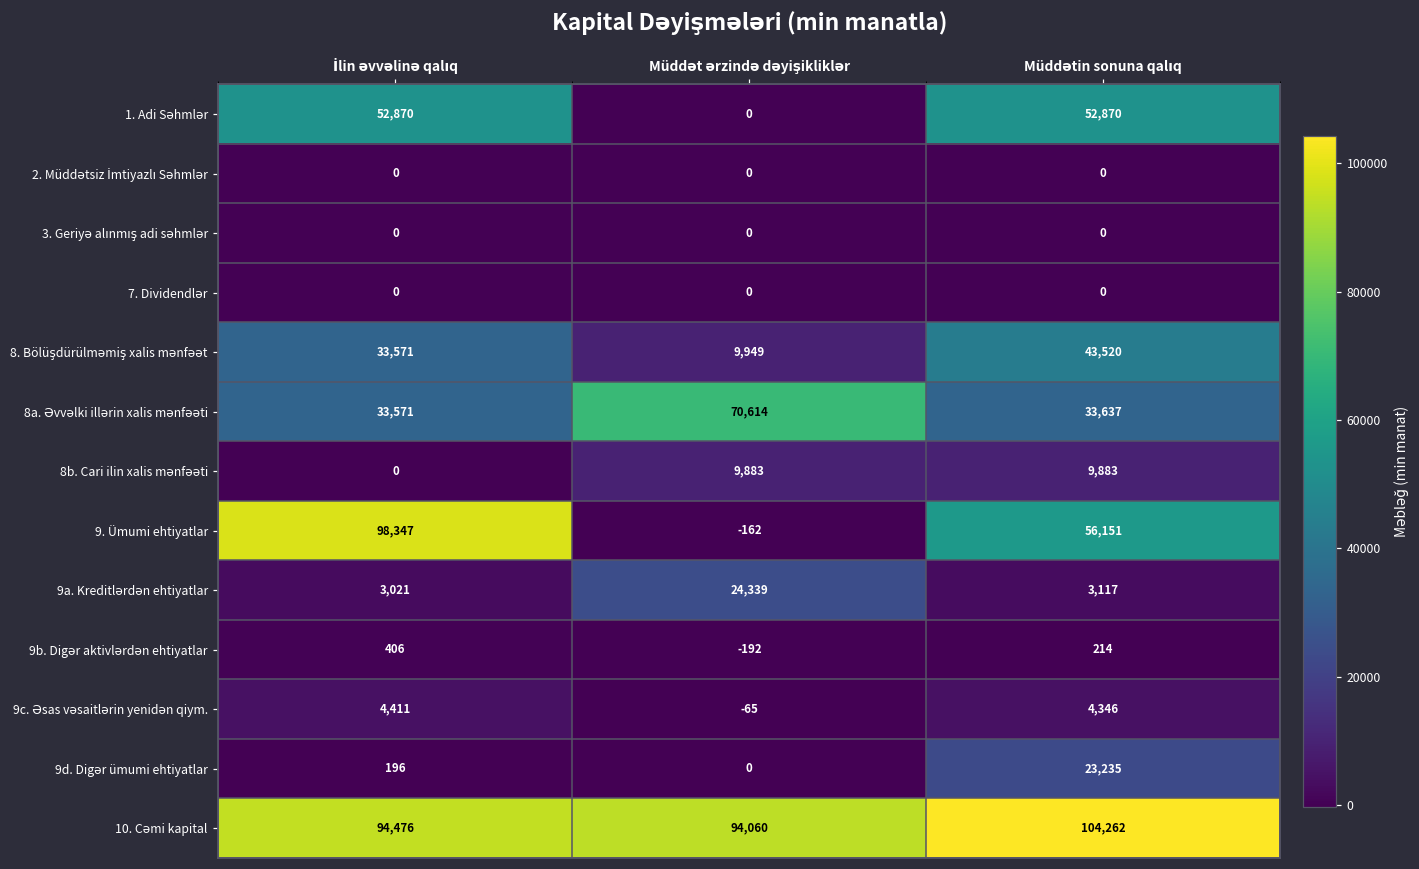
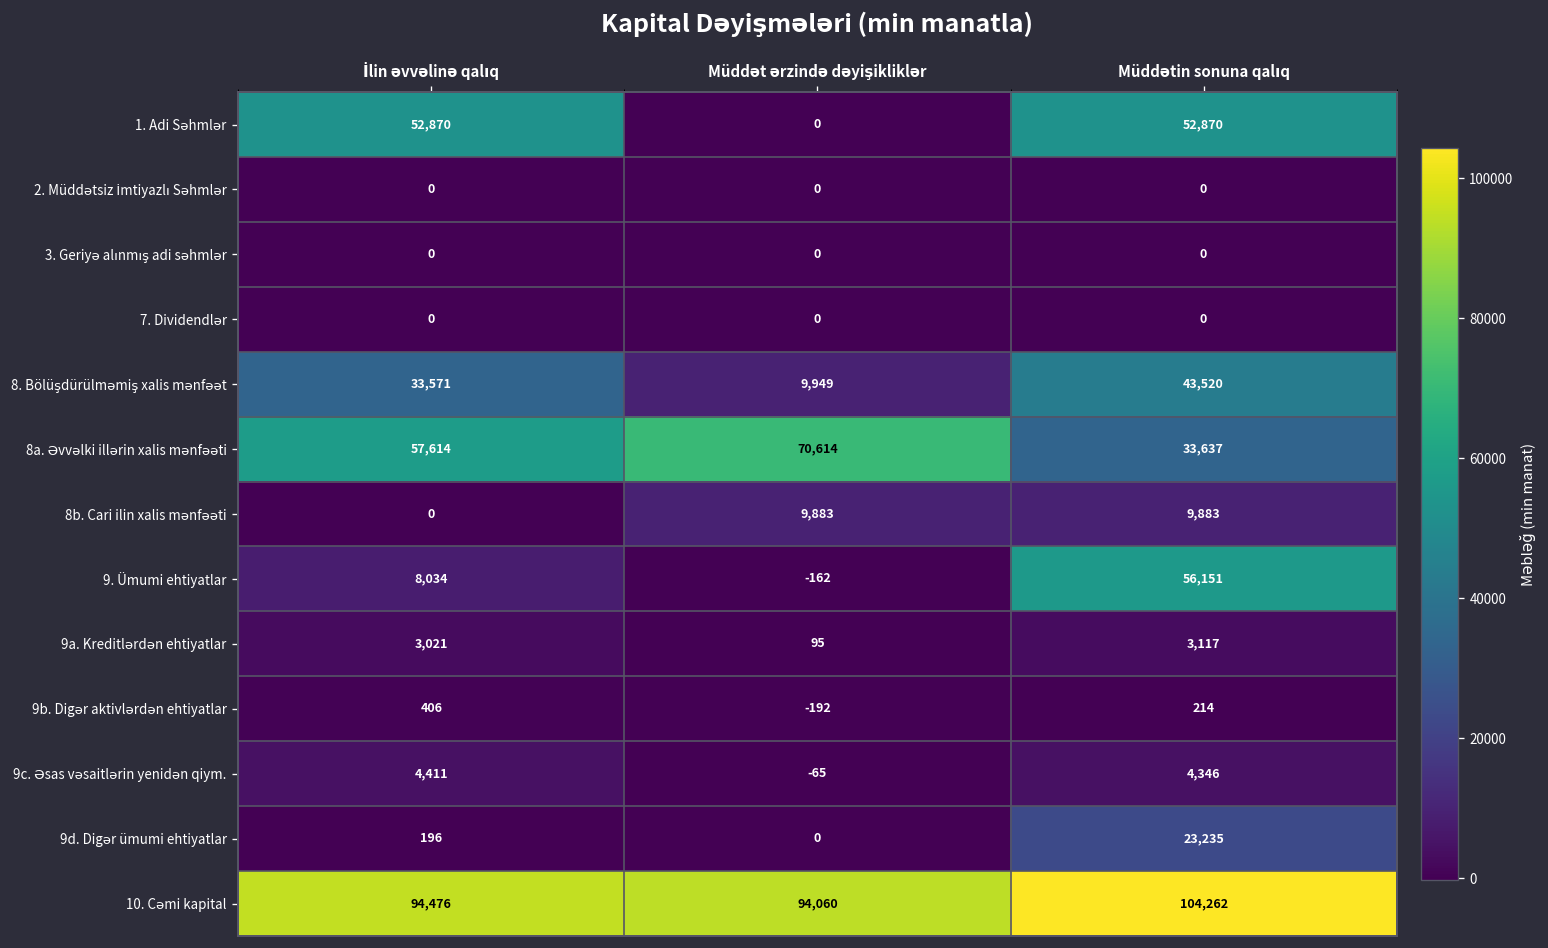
8a. Əvvəlki illərin xalis mənfəəti, İlin əvvəlinə qalıq: 33,571 -> 57,614
9. Ümumi ehtiyatlar, İlin əvvəlinə qalıq: 98,347 -> 8,034
9a. Kreditlərdən ehtiyatlar, Müddət ərzində dəyişikliklər: 24,339 -> 95
